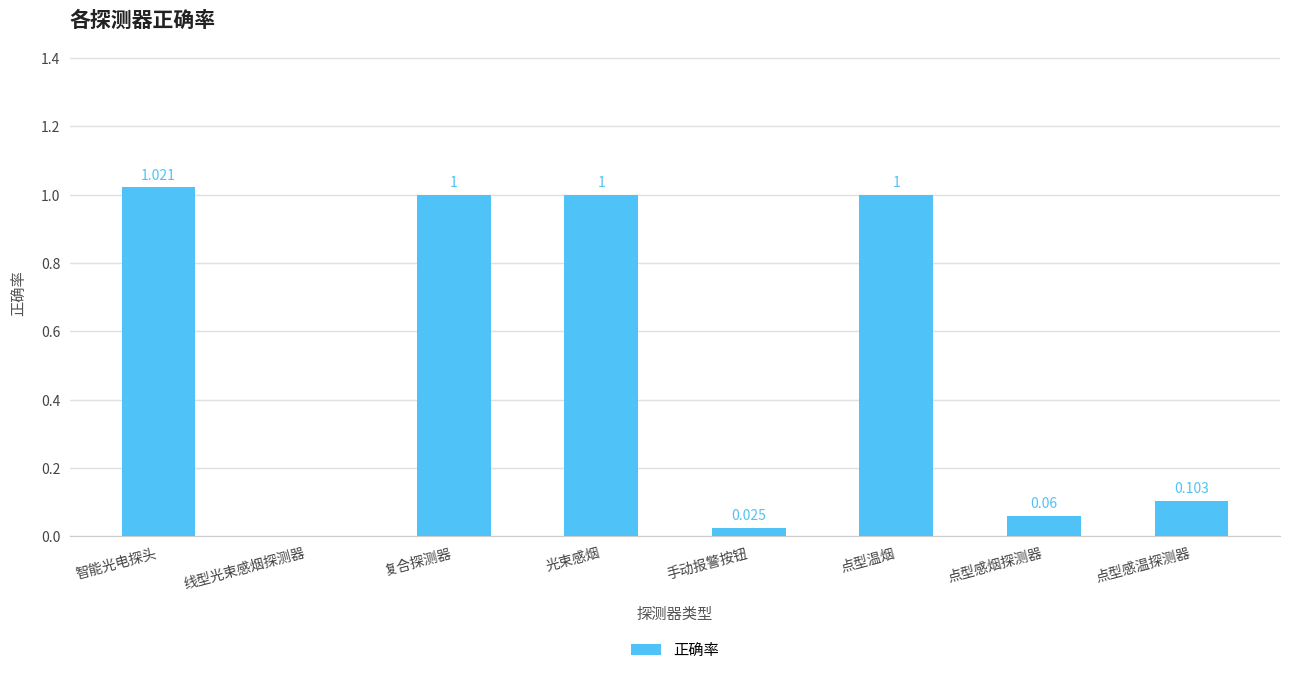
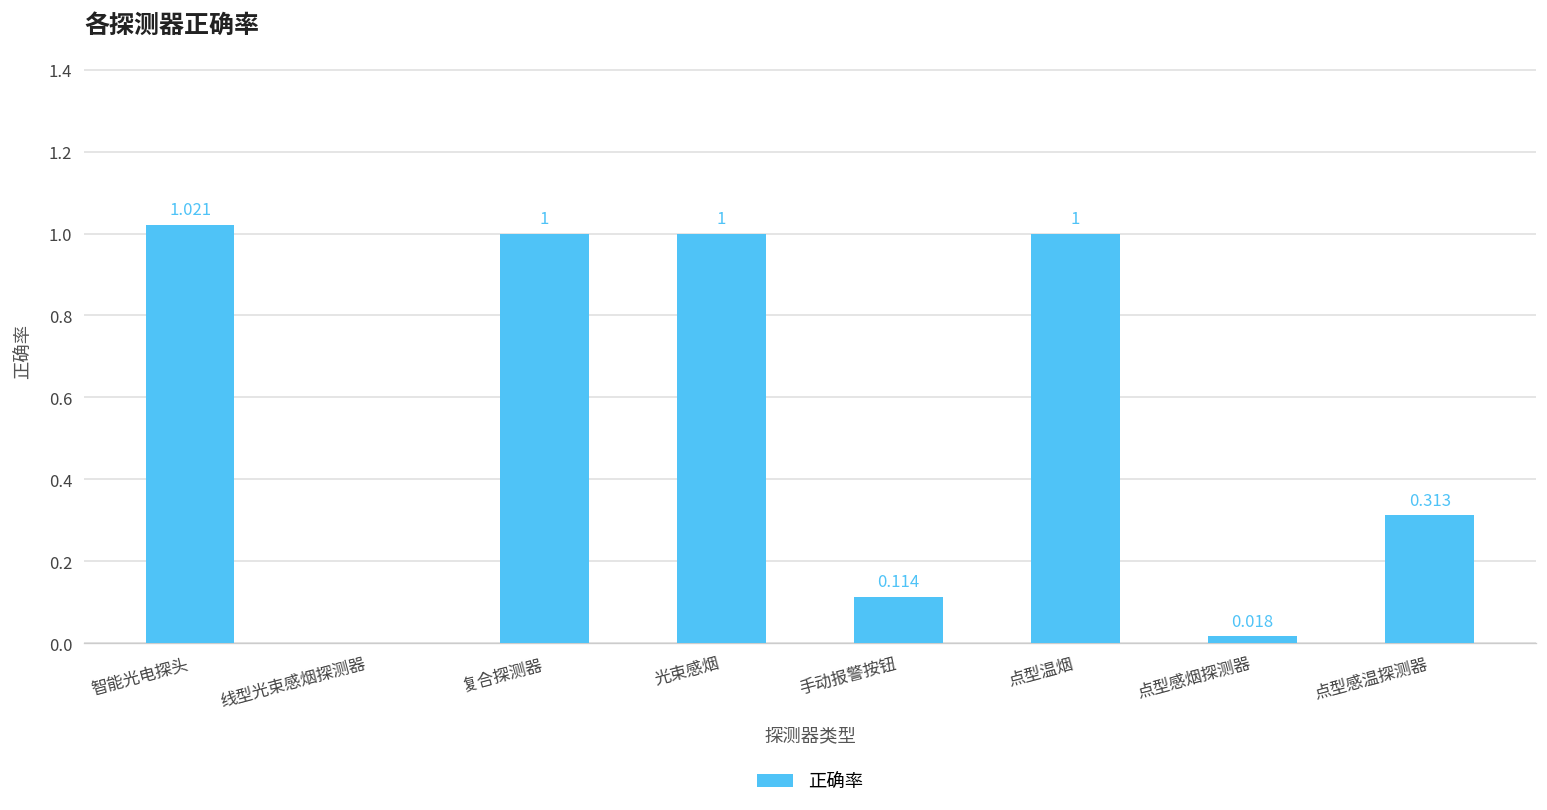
手动报警按钮: 0.025 -> 0.114
点型感烟探测器: 0.06 -> 0.018
点型感温探测器: 0.103 -> 0.313
